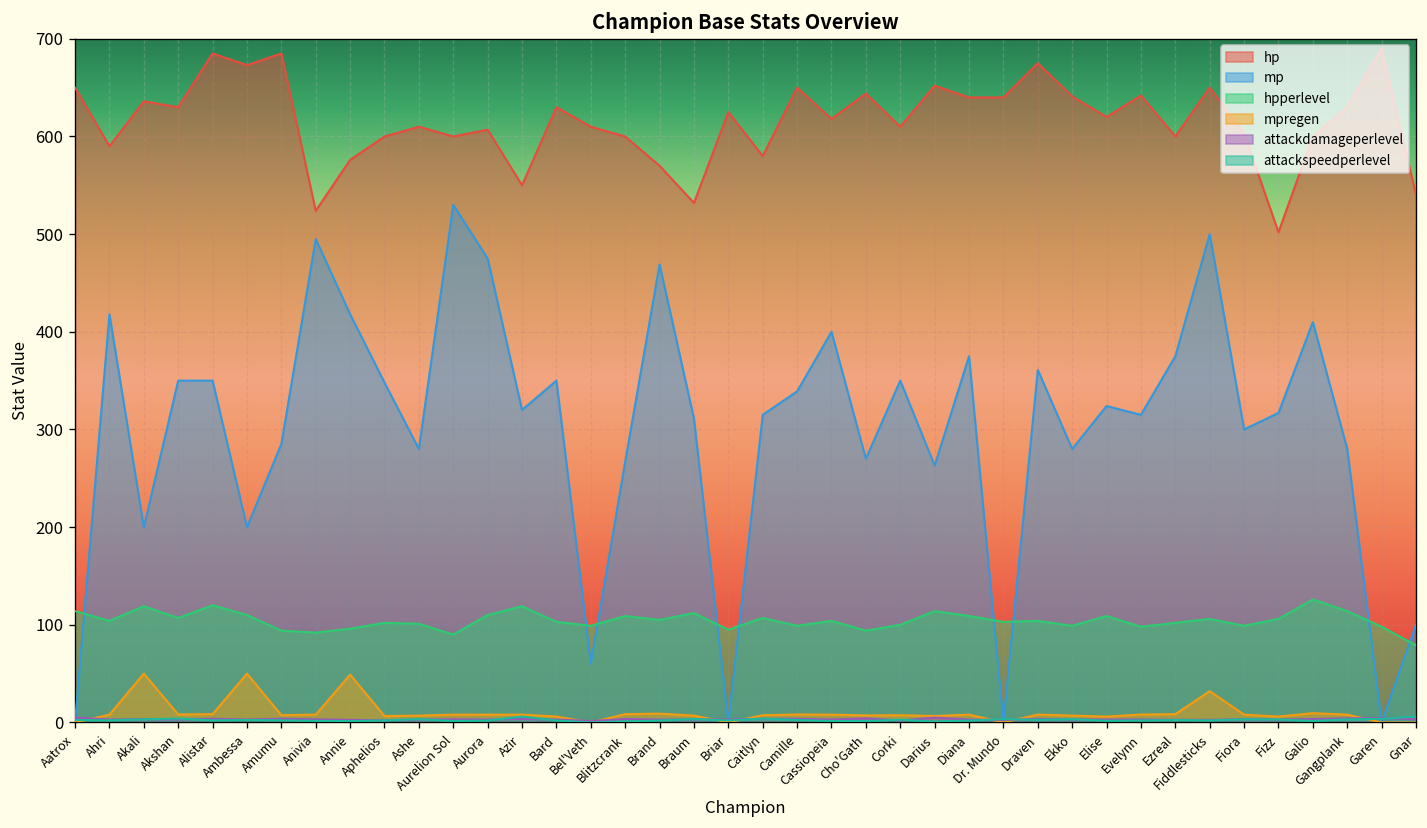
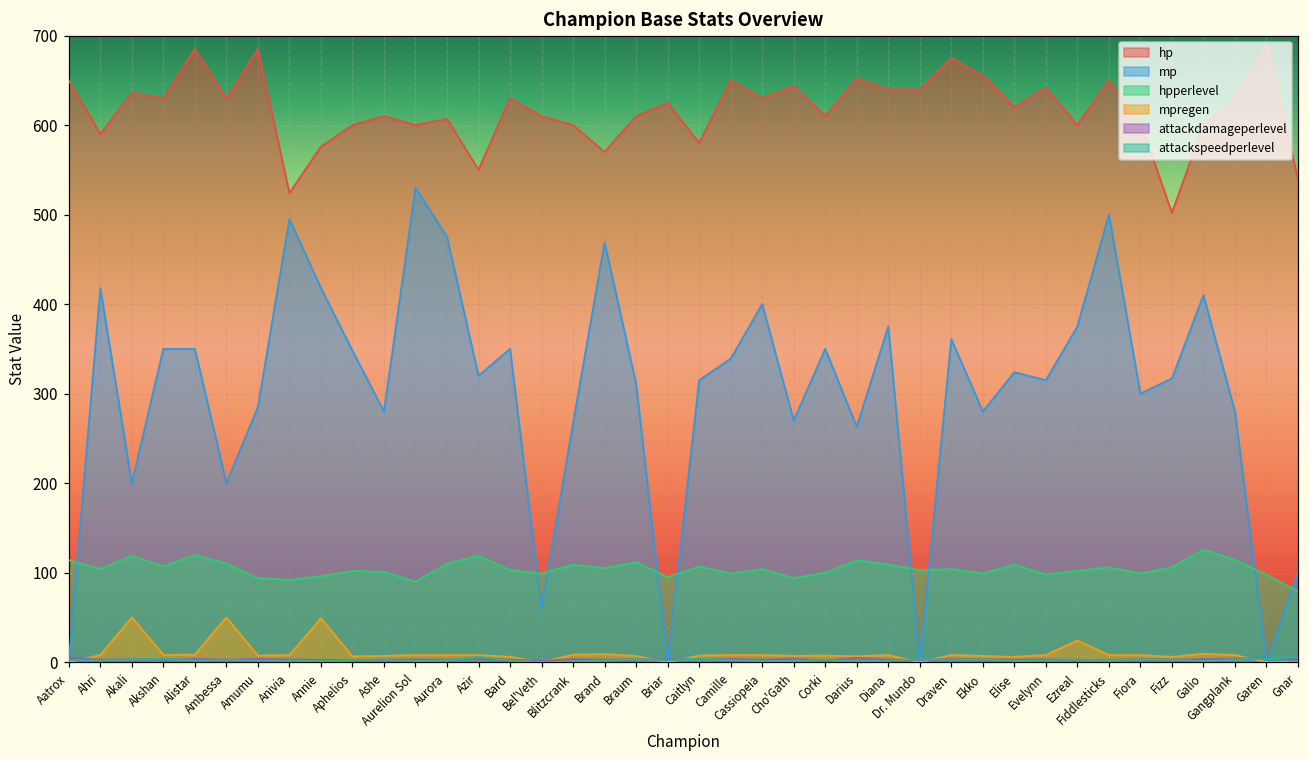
hp, Ambessa: 670 -> 630
hp, Braum: 530 -> 610
hp, Cassiopeia: 620 -> 630
hp, Ekko: 640 -> 660
mpregen, Ezreal: 10 -> 20
mpregen, Fiddlesticks: 30 -> 10
